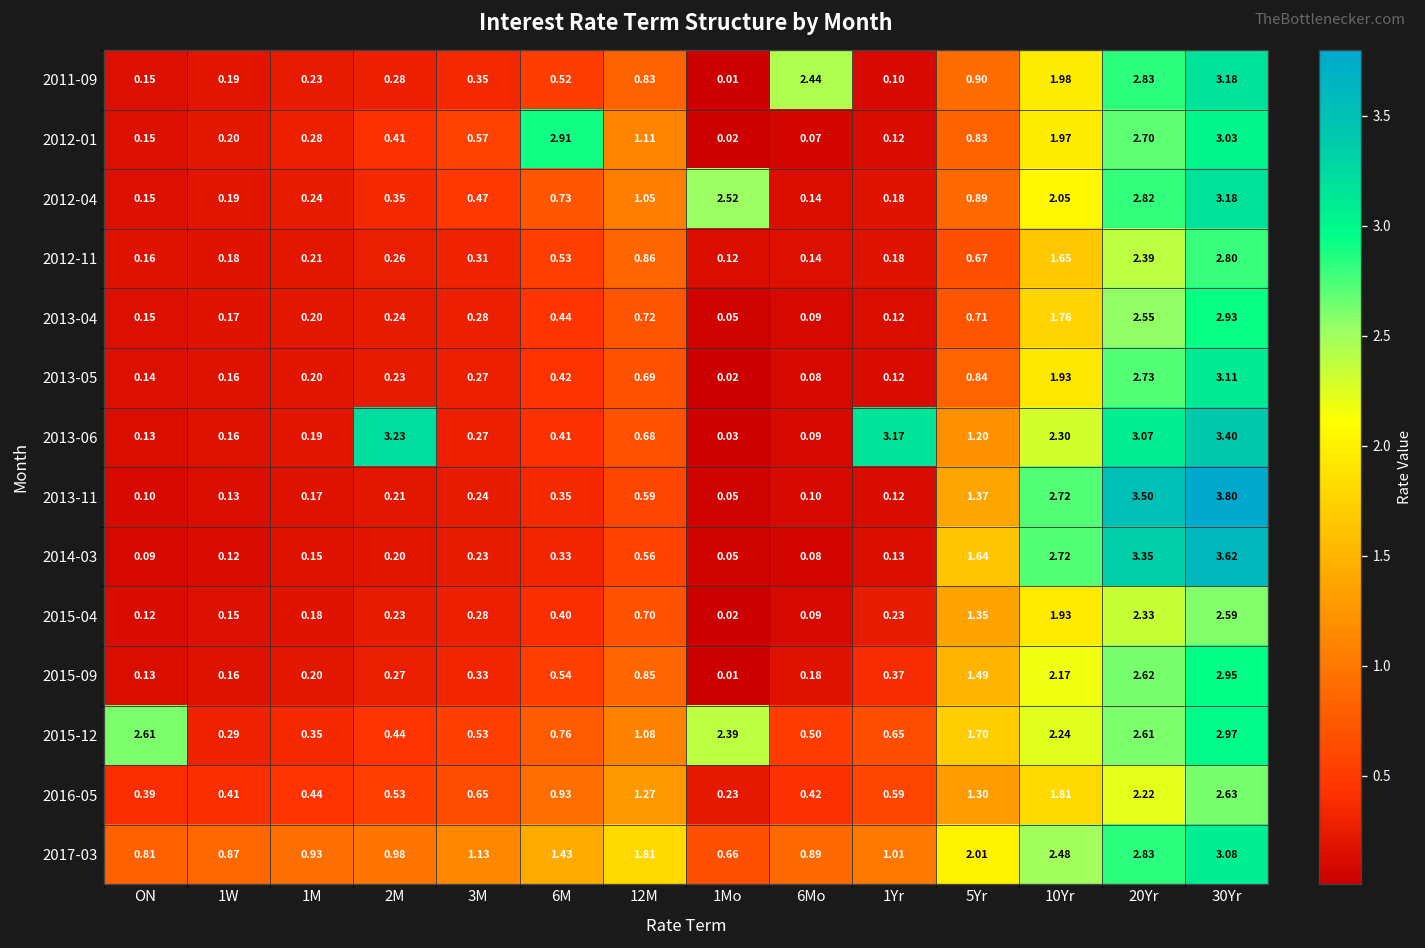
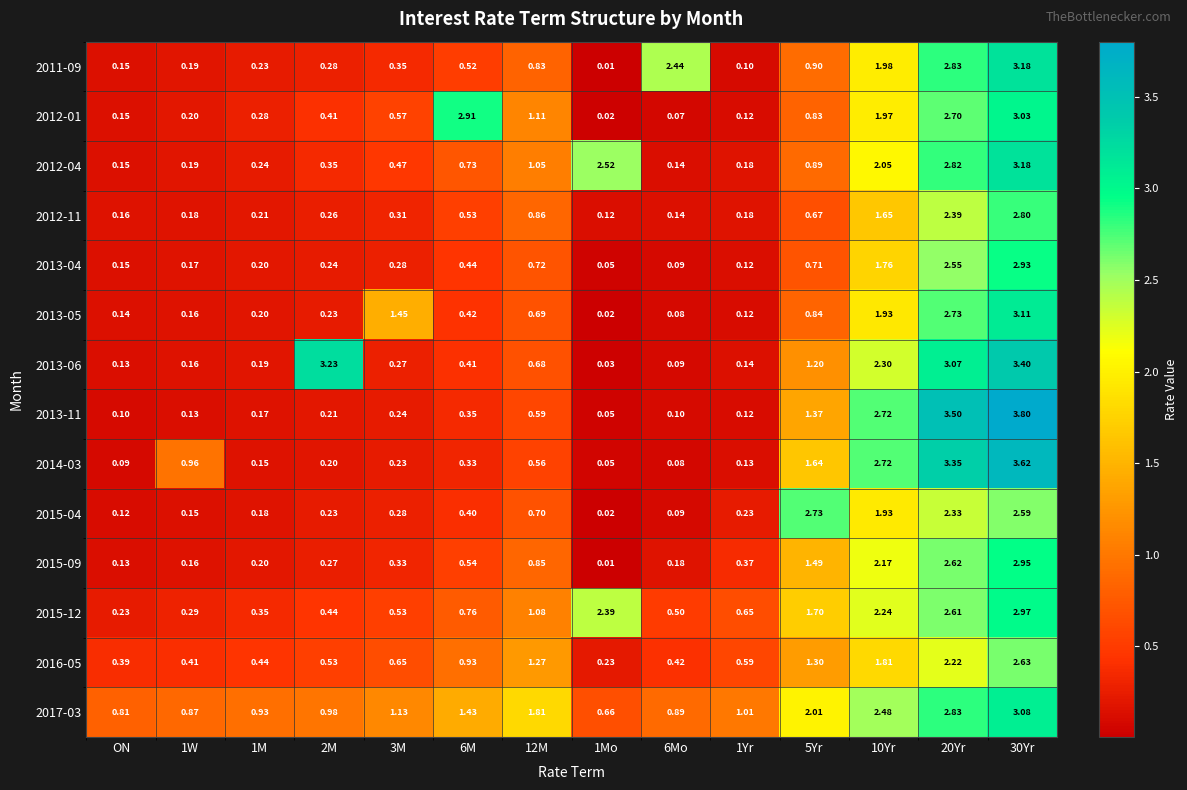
2013-05, 3M: 0.27 -> 1.45
2013-06, 1Yr: 3.17 -> 0.14
2014-03, 1W: 0.12 -> 0.96
2015-04, 5Yr: 1.35 -> 2.73
2015-12, ON: 2.61 -> 0.23
